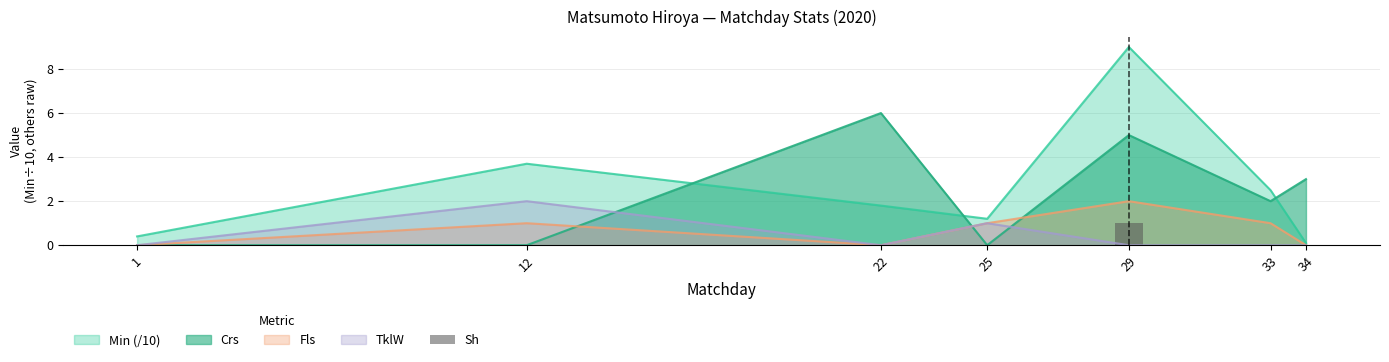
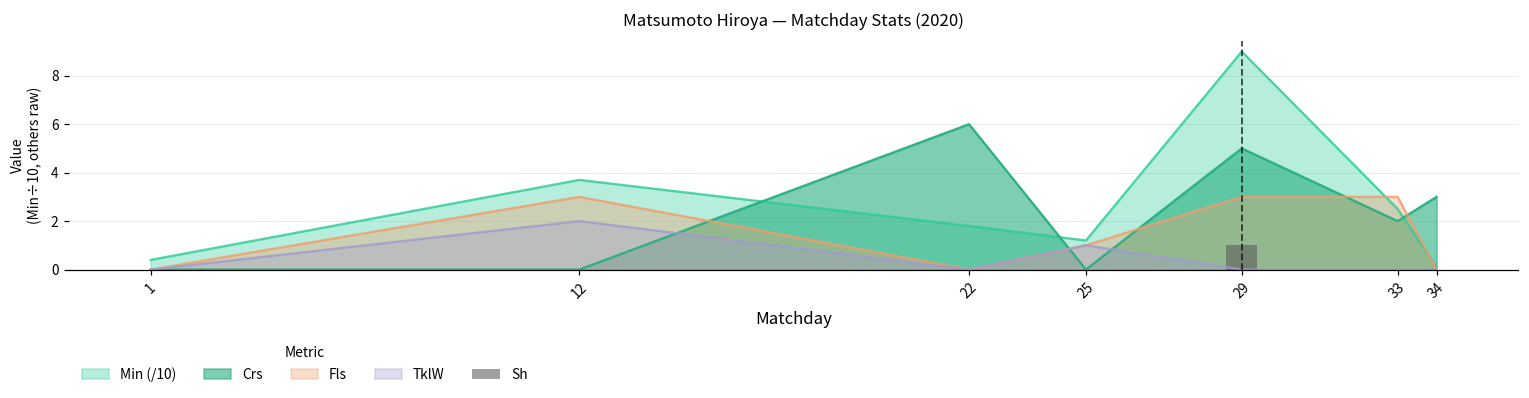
Fls, 12: 1 -> 3
Fls, 29: 2 -> 3
Fls, 33: 1 -> 3
